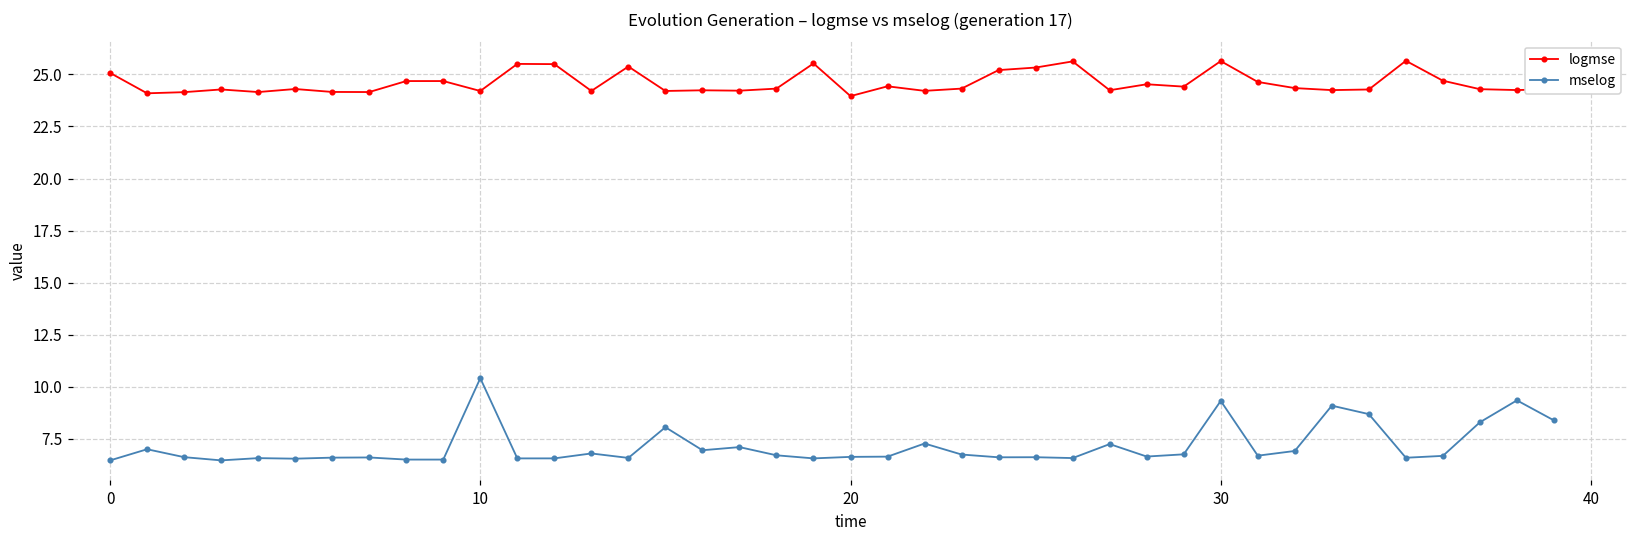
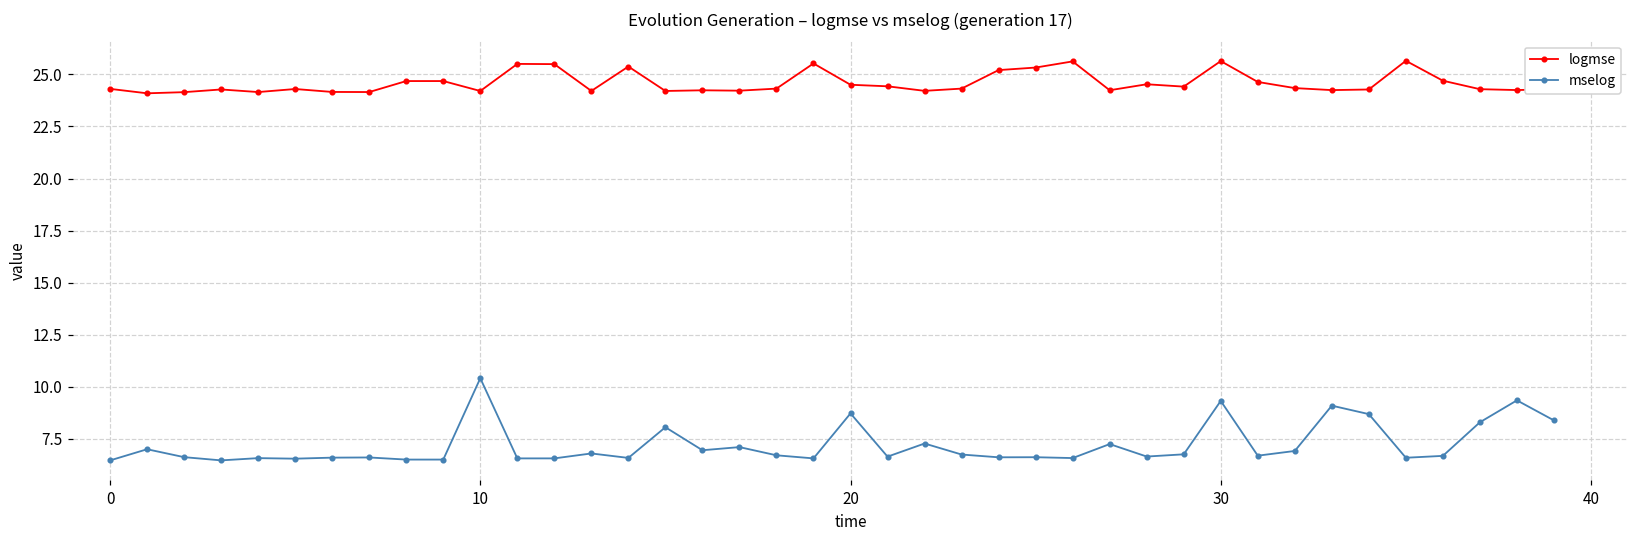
logmse, 0: 25.1 -> 24.3
logmse, 20: 24.0 -> 24.5
mselog, 20: 6.6 -> 8.7
